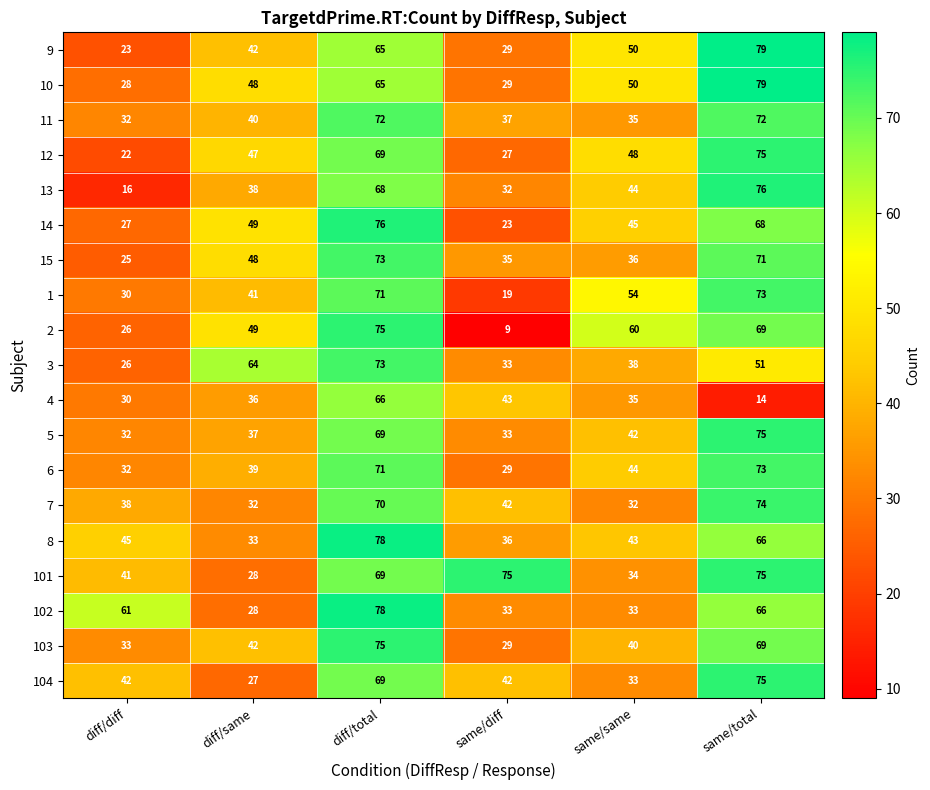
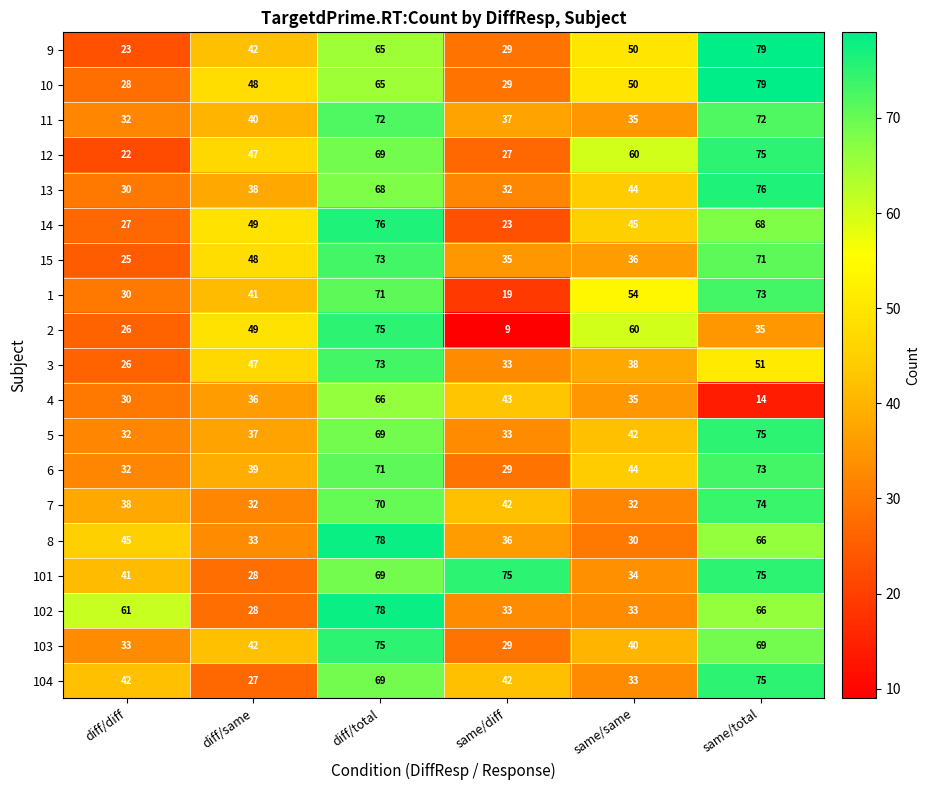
12, same/same: 48 -> 60
13, diff/diff: 16 -> 30
2, same/total: 69 -> 35
3, diff/same: 64 -> 47
8, same/same: 43 -> 30
